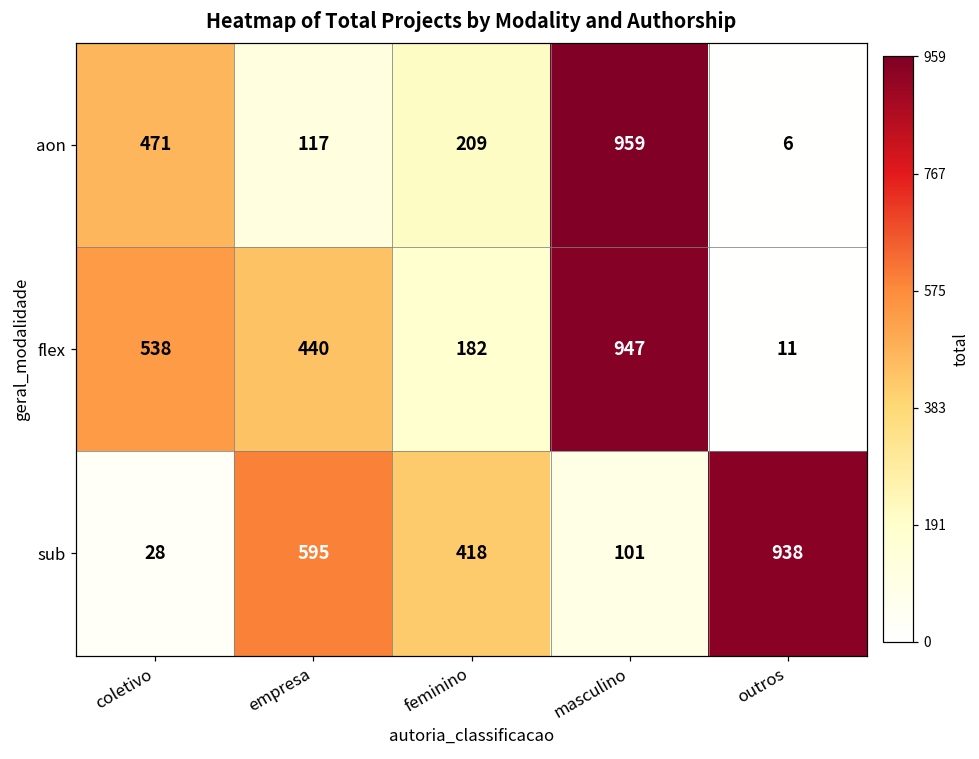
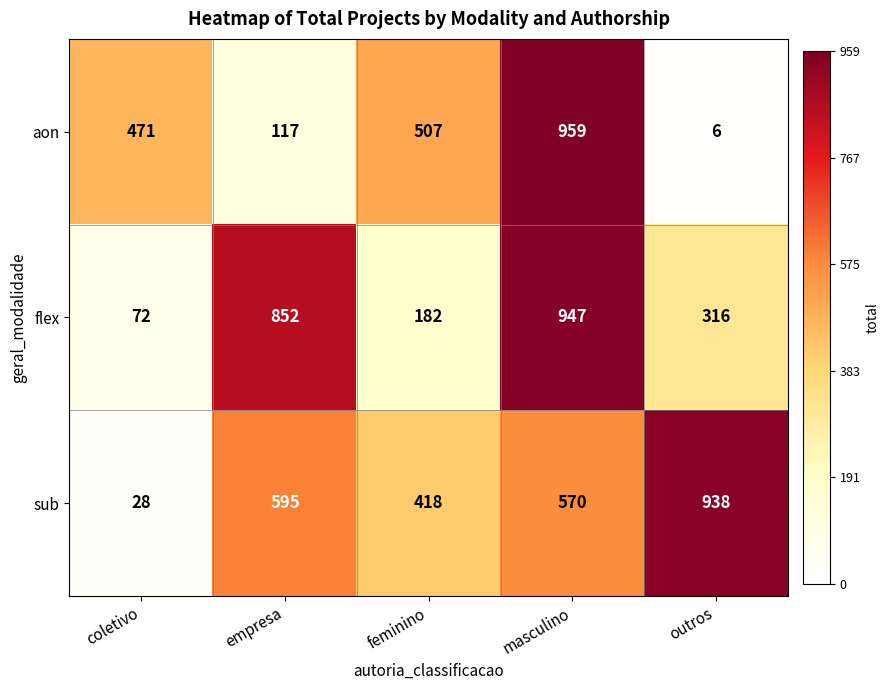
aon, feminino: 209 -> 507
flex, coletivo: 538 -> 72
flex, empresa: 440 -> 852
flex, outros: 11 -> 316
sub, masculino: 101 -> 570
